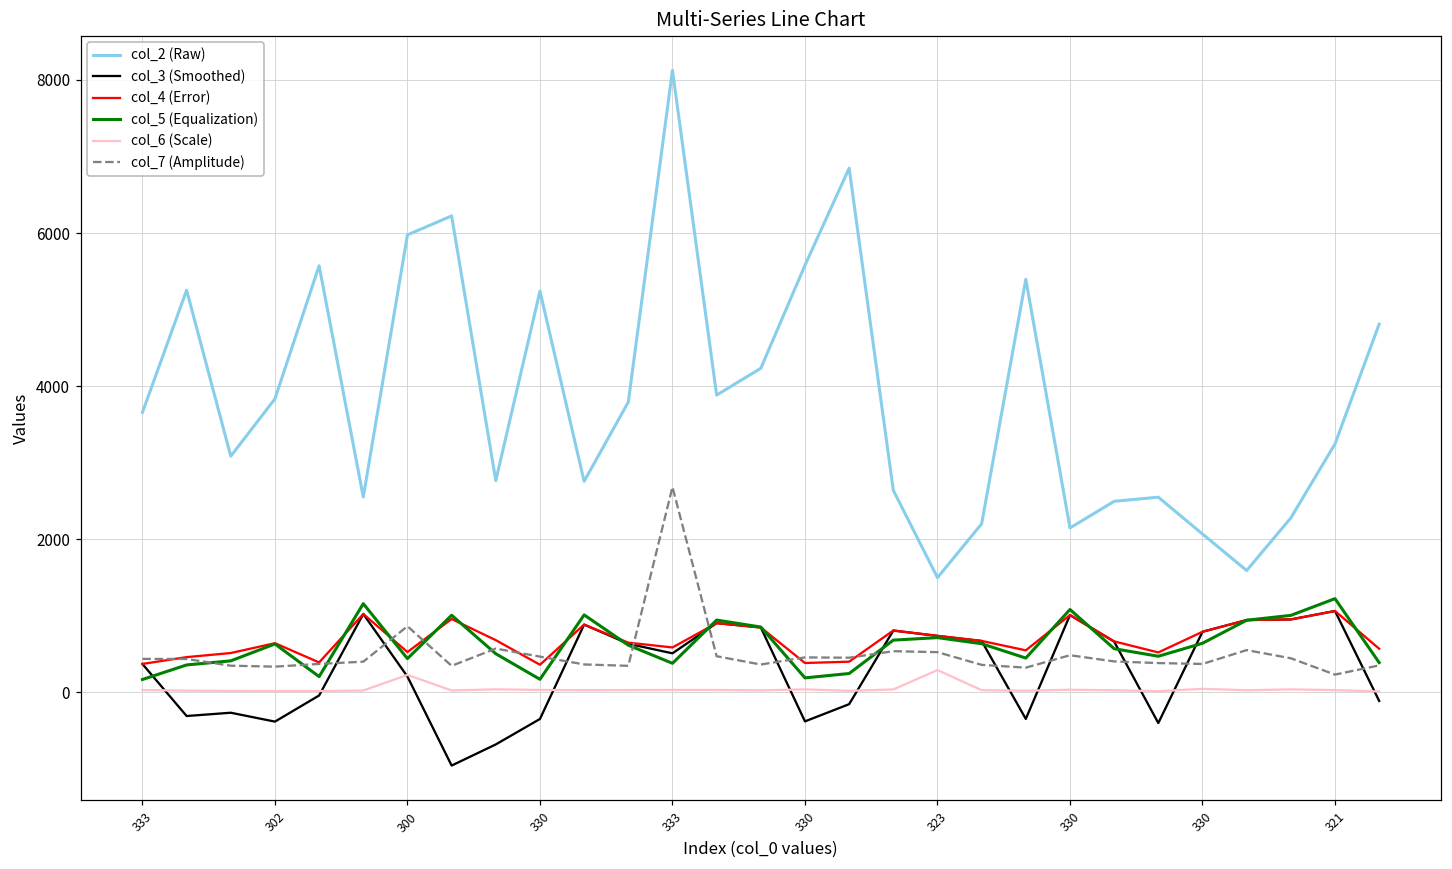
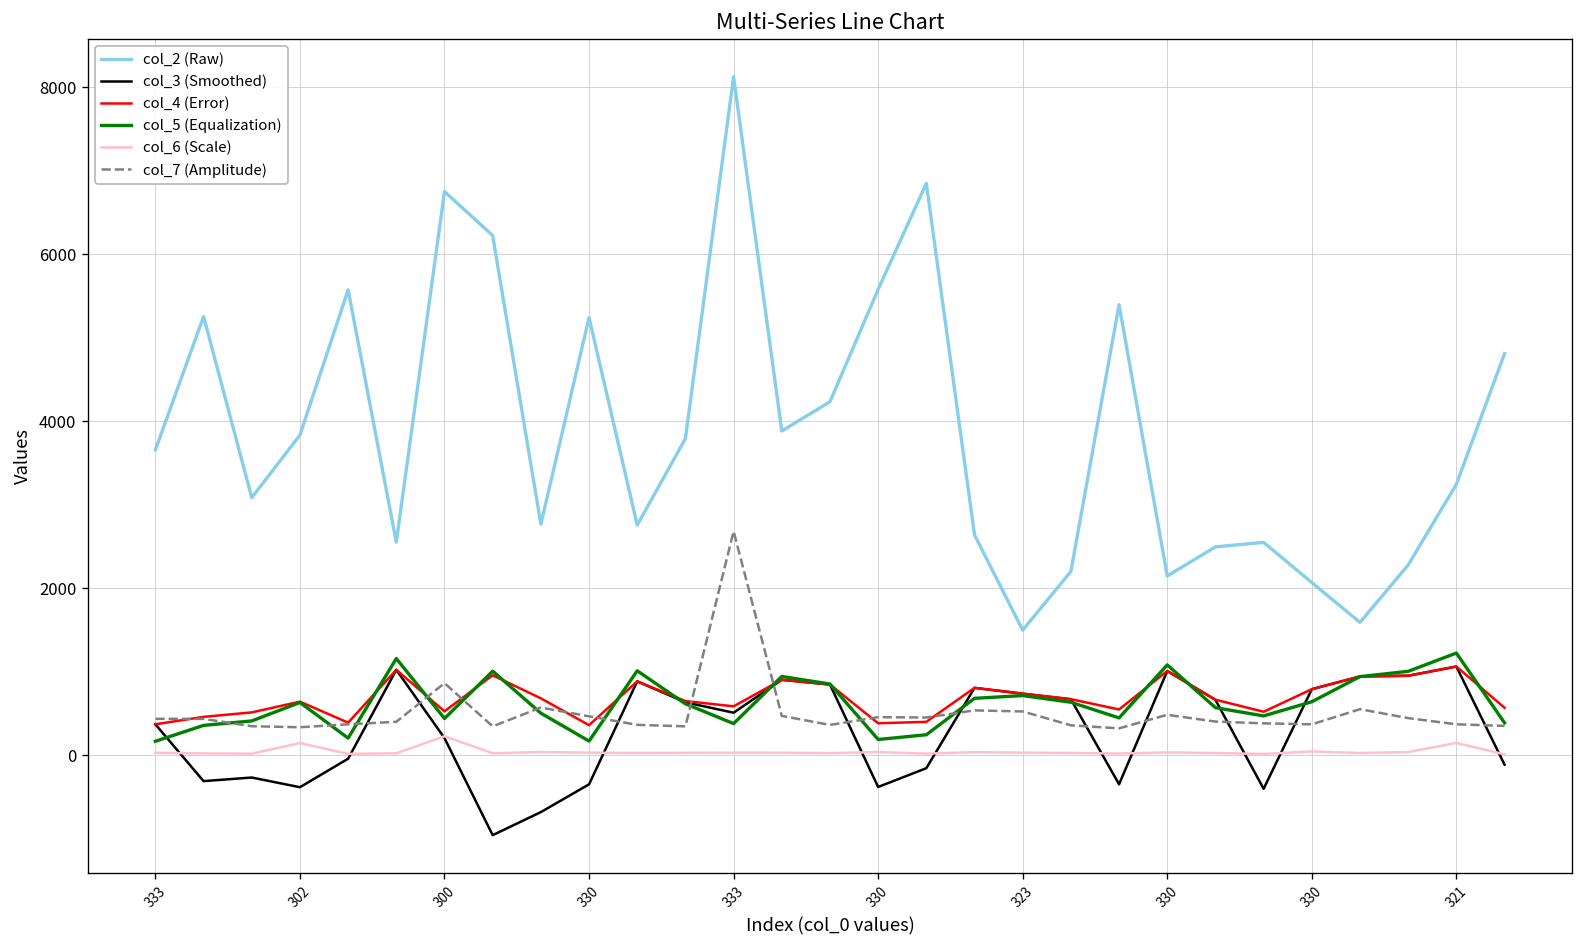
col_6 (Scale), 302: 0 -> 100
col_2 (Raw), 300: 6000 -> 6800
col_6 (Scale), 323: 300 -> 0
col_6 (Scale), 321: 0 -> 100
col_7 (Amplitude), 321: 200 -> 400
